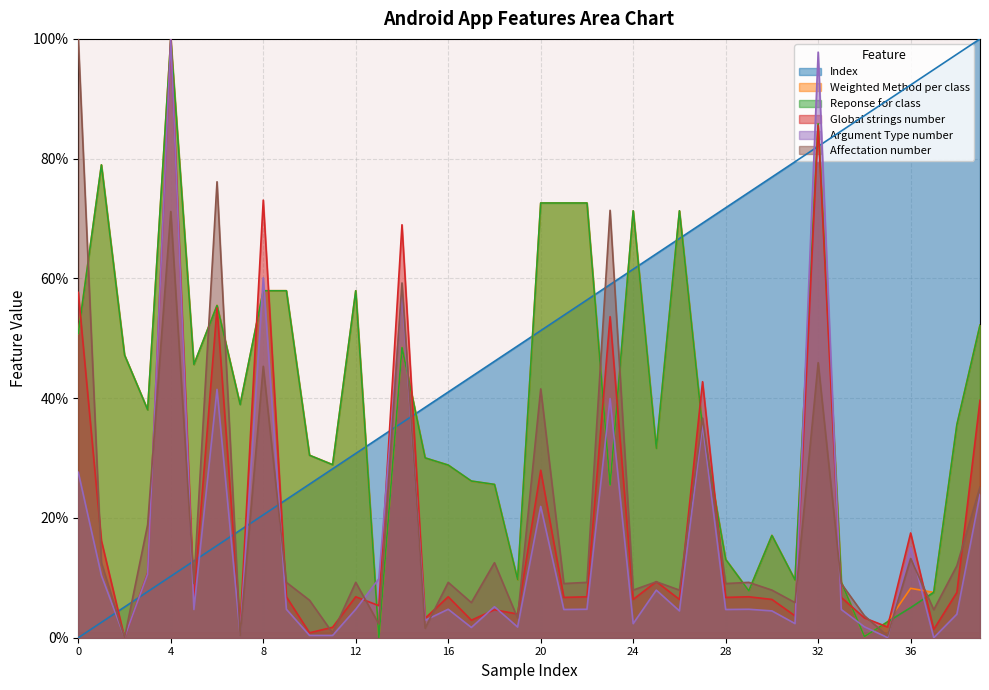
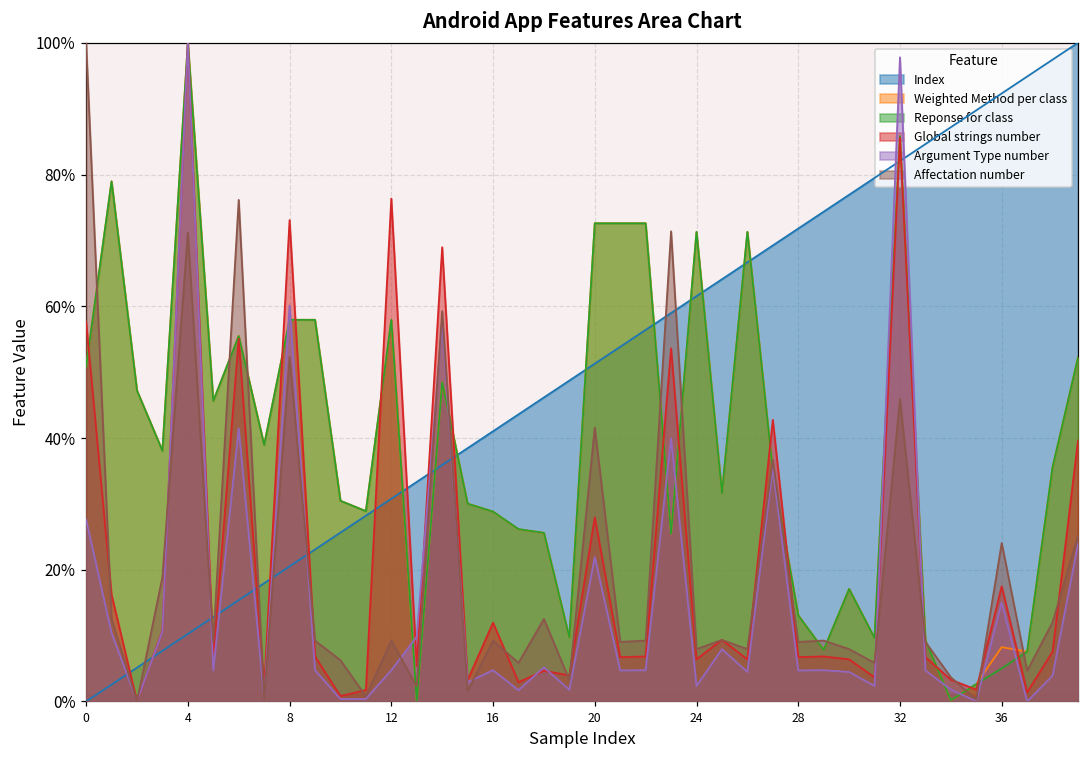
Affectation number, 8: 45% -> 52%
Global strings number, 12: 7% -> 76%
Global strings number, 16: 7% -> 12%
Affectation number, 36: 13% -> 24%
